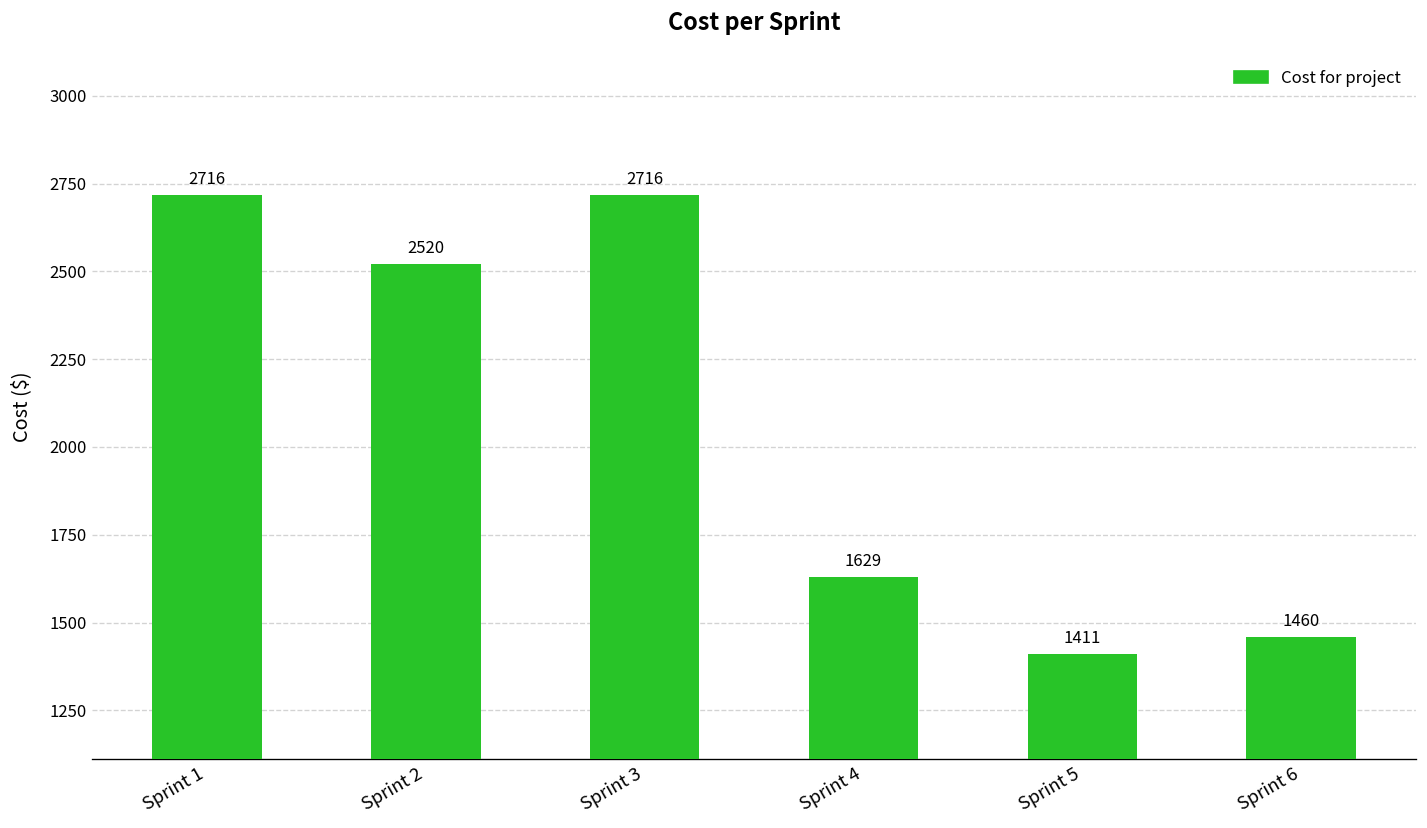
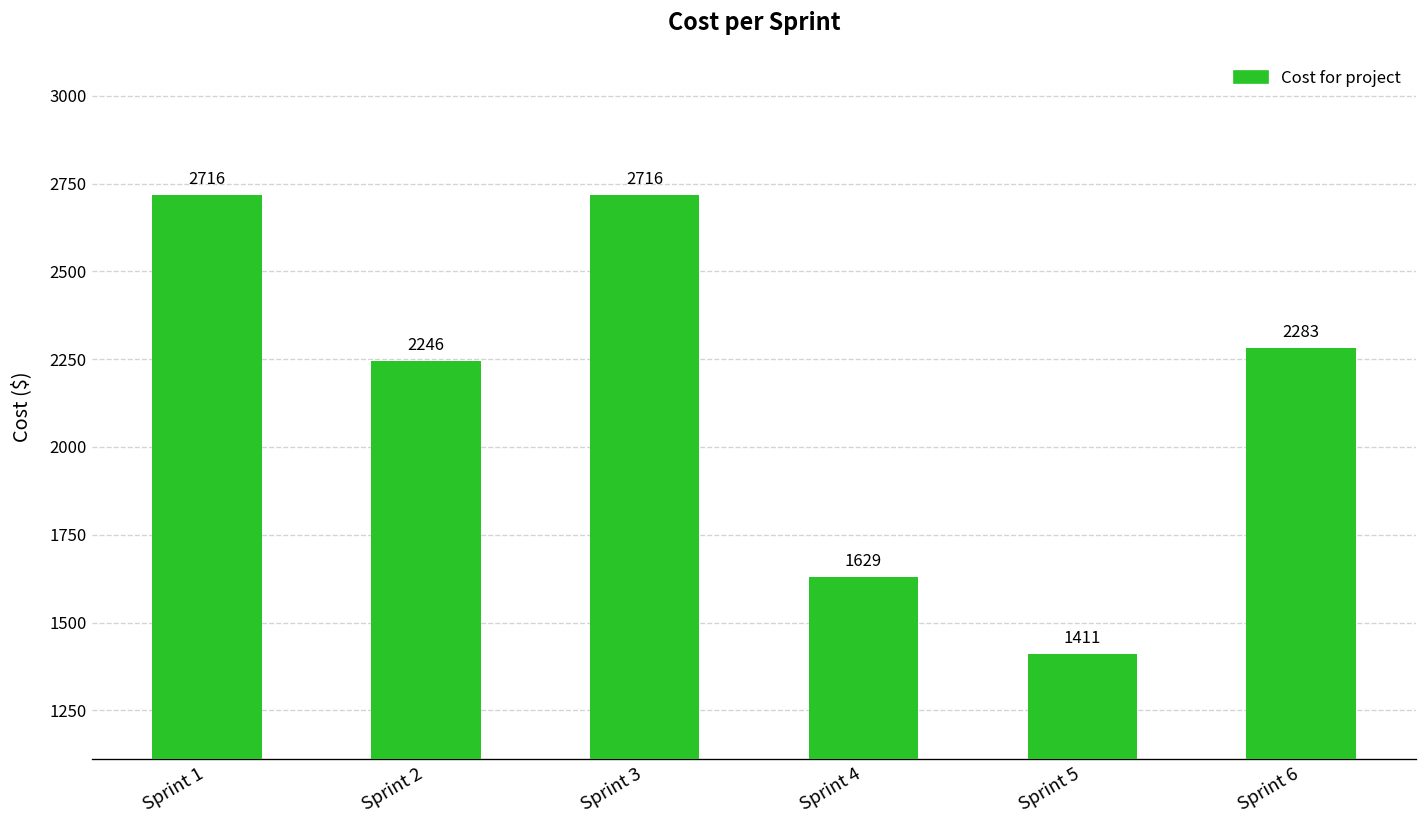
Sprint 2: 2520 -> 2246
Sprint 6: 1460 -> 2283
